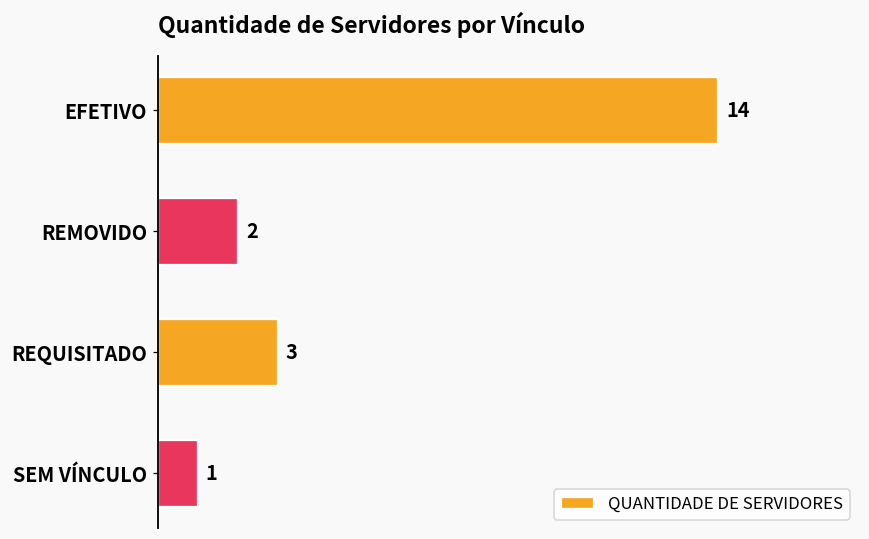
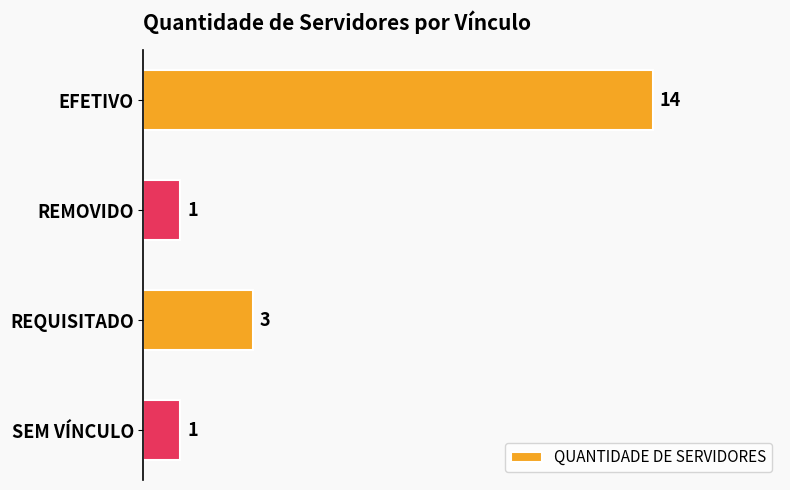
REMOVIDO: 2 -> 1
